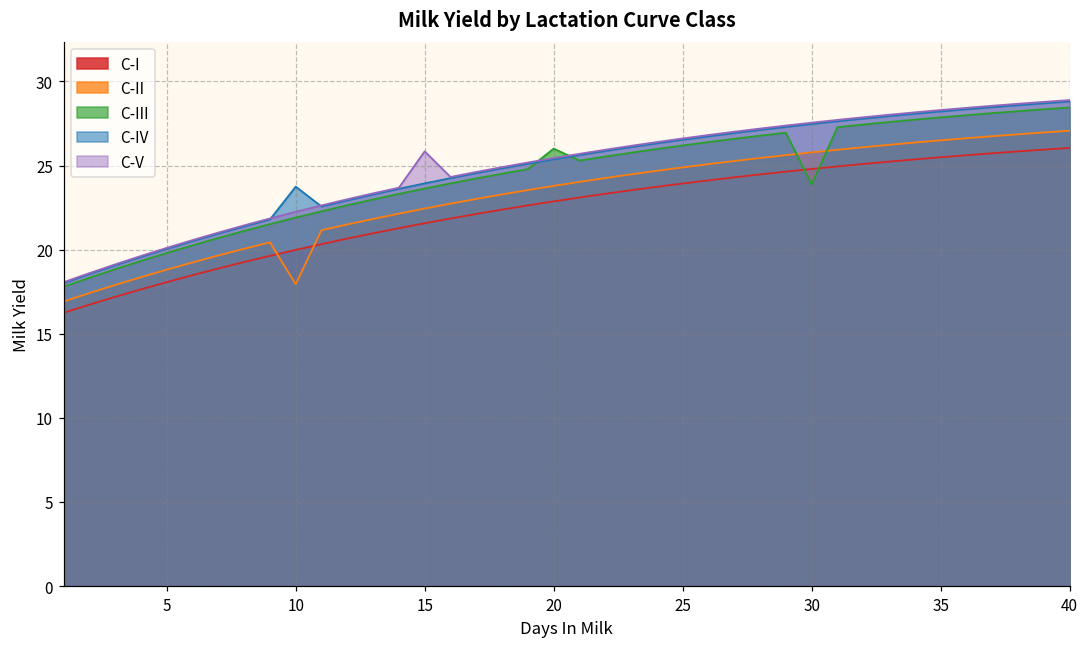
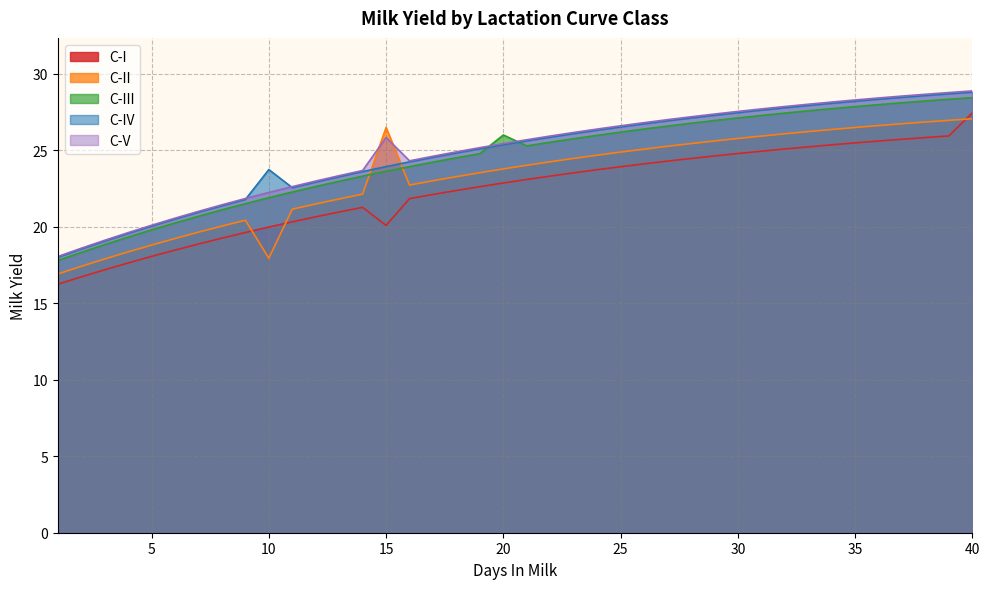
C-I, 15: 21.6 -> 20.1
C-II, 15: 22.4 -> 26.5
C-III, 30: 23.9 -> 27.1
C-I, 40: 26.0 -> 27.5
